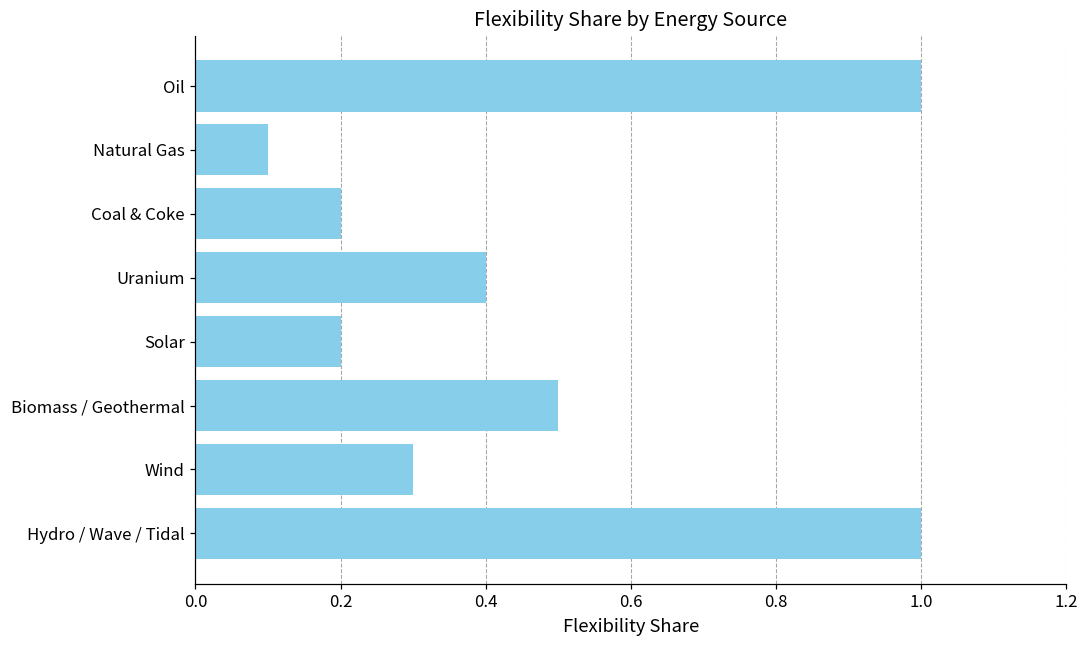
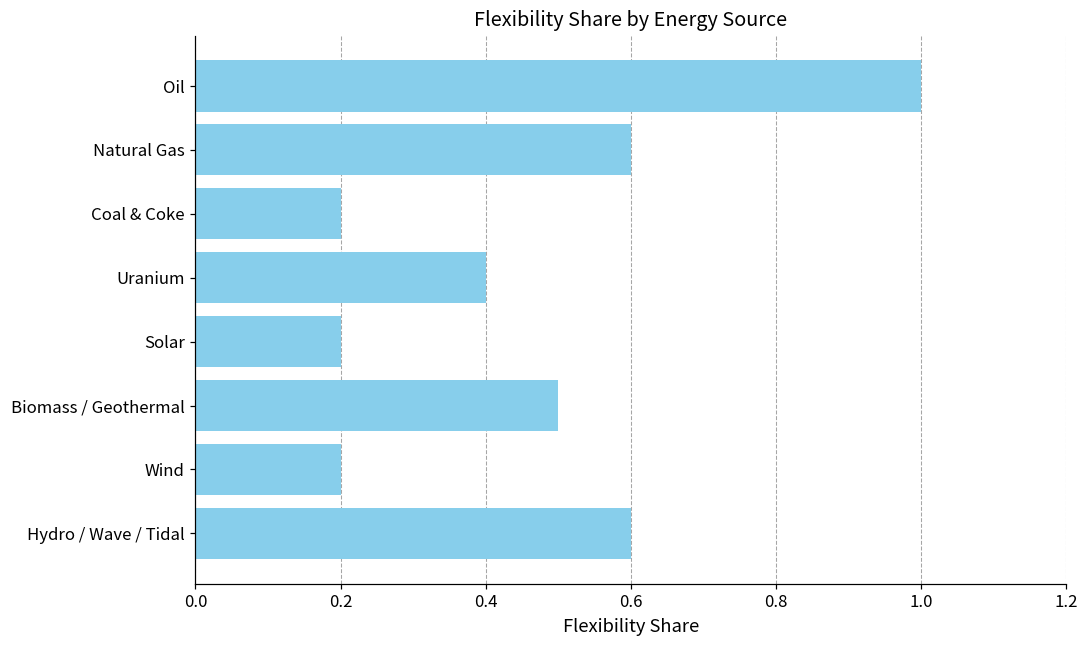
Natural Gas: 0.1 -> 0.6
Wind: 0.3 -> 0.2
Hydro / Wave / Tidal: 1.0 -> 0.6
